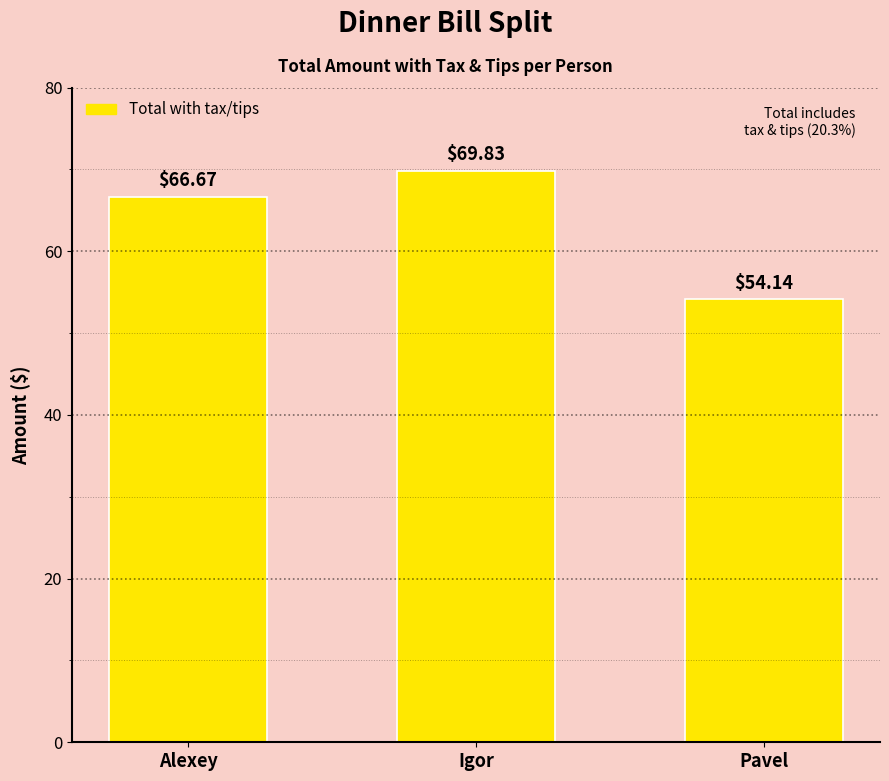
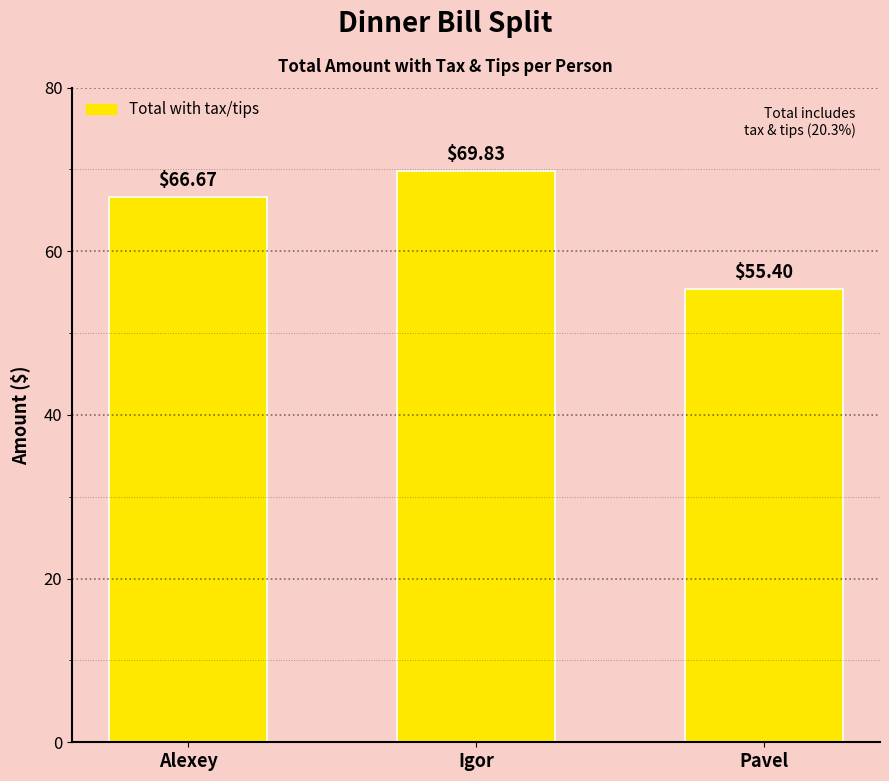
Pavel: $54.14 -> $55.40
